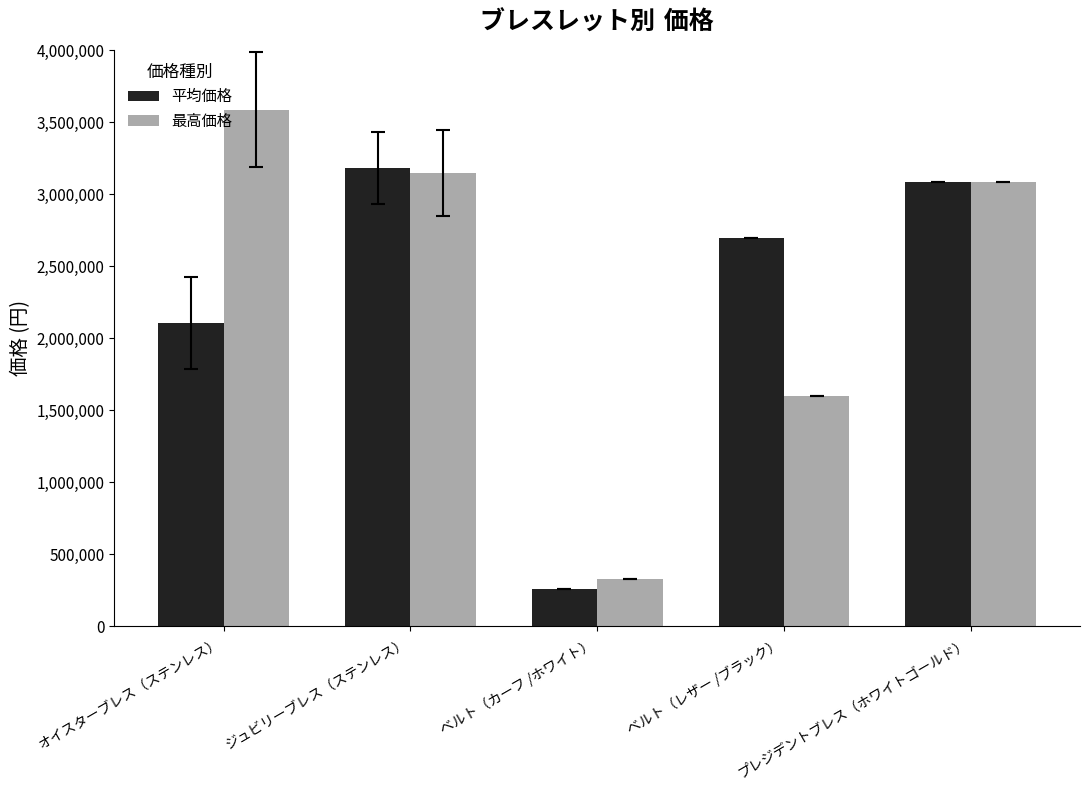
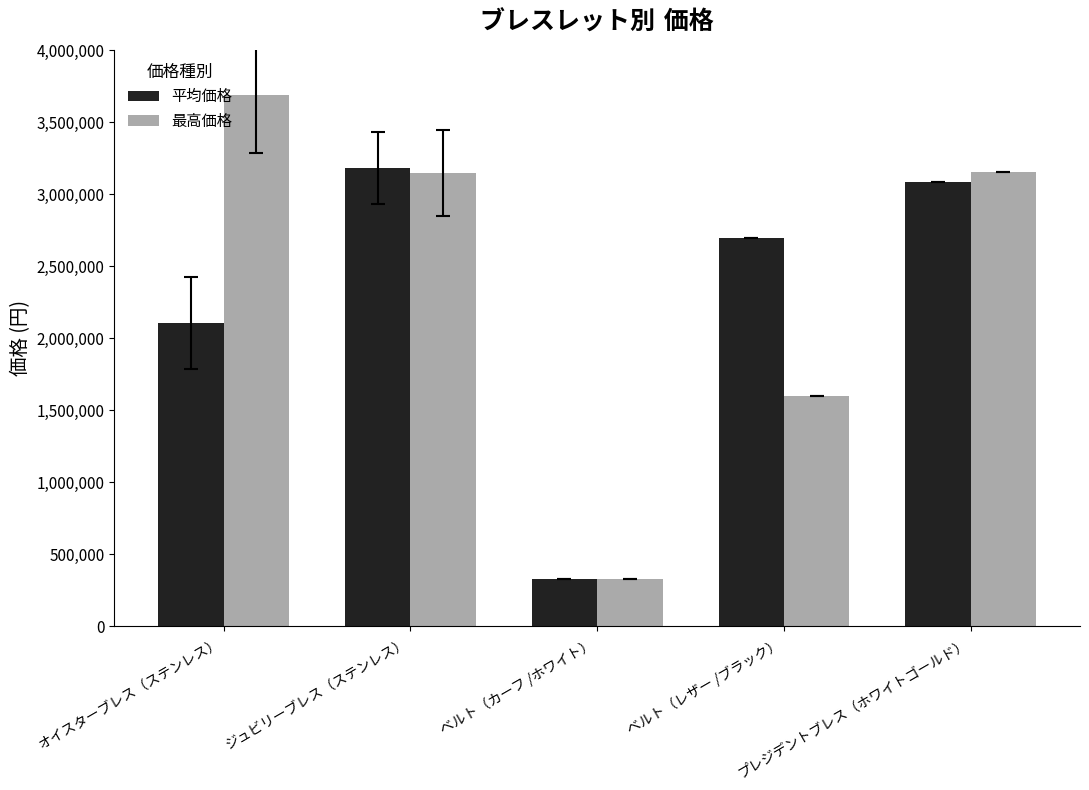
最高価格, オイスターブレス（ステンレス）: 3,590,000 -> 3,680,000
平均価格, ベルト（カーフ /ホワイト）: 260,000 -> 330,000
最高価格, プレジデントブレス（ホワイトゴールド）: 3,080,000 -> 3,150,000
